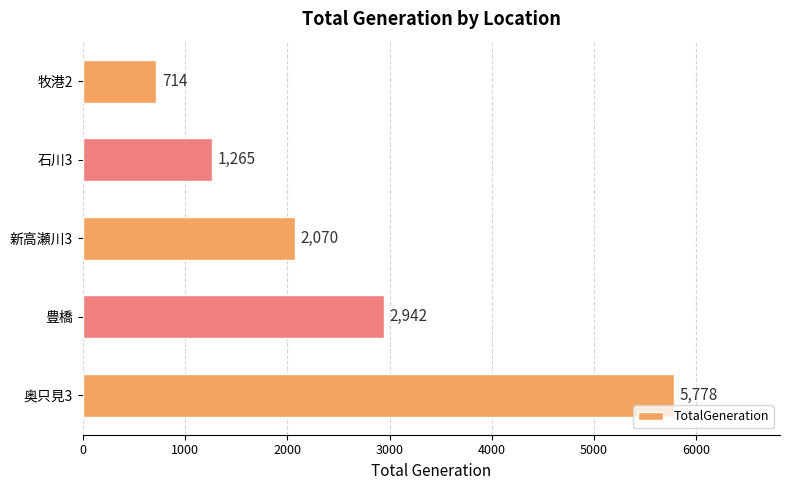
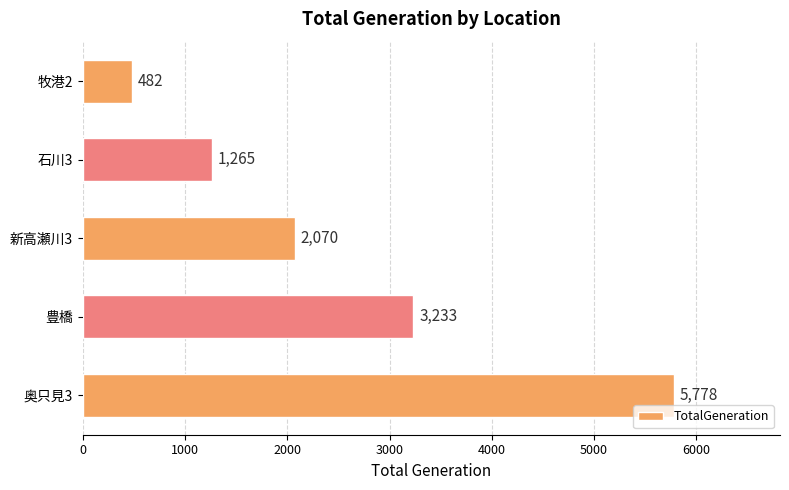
牧港2: 714 -> 482
豊橋: 2,942 -> 3,233
